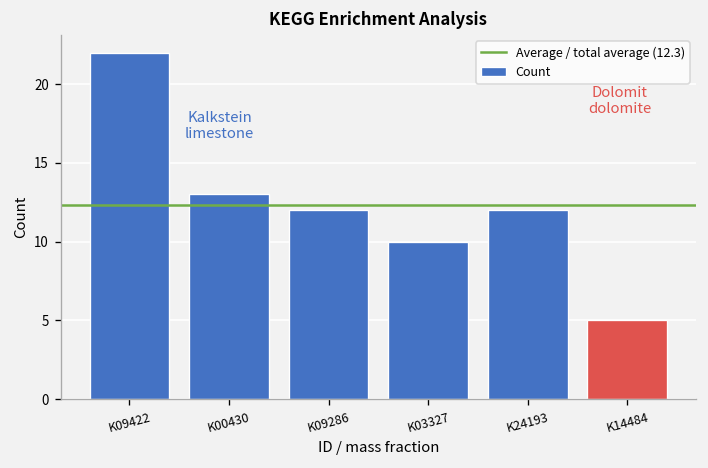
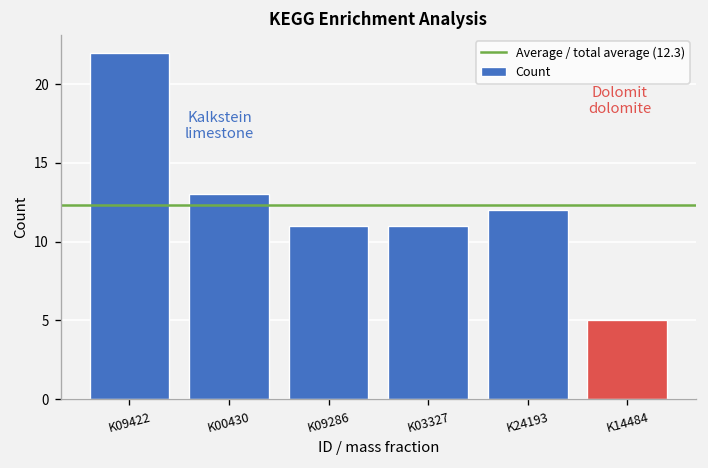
K09286: 12 -> 11
K03327: 10 -> 11
